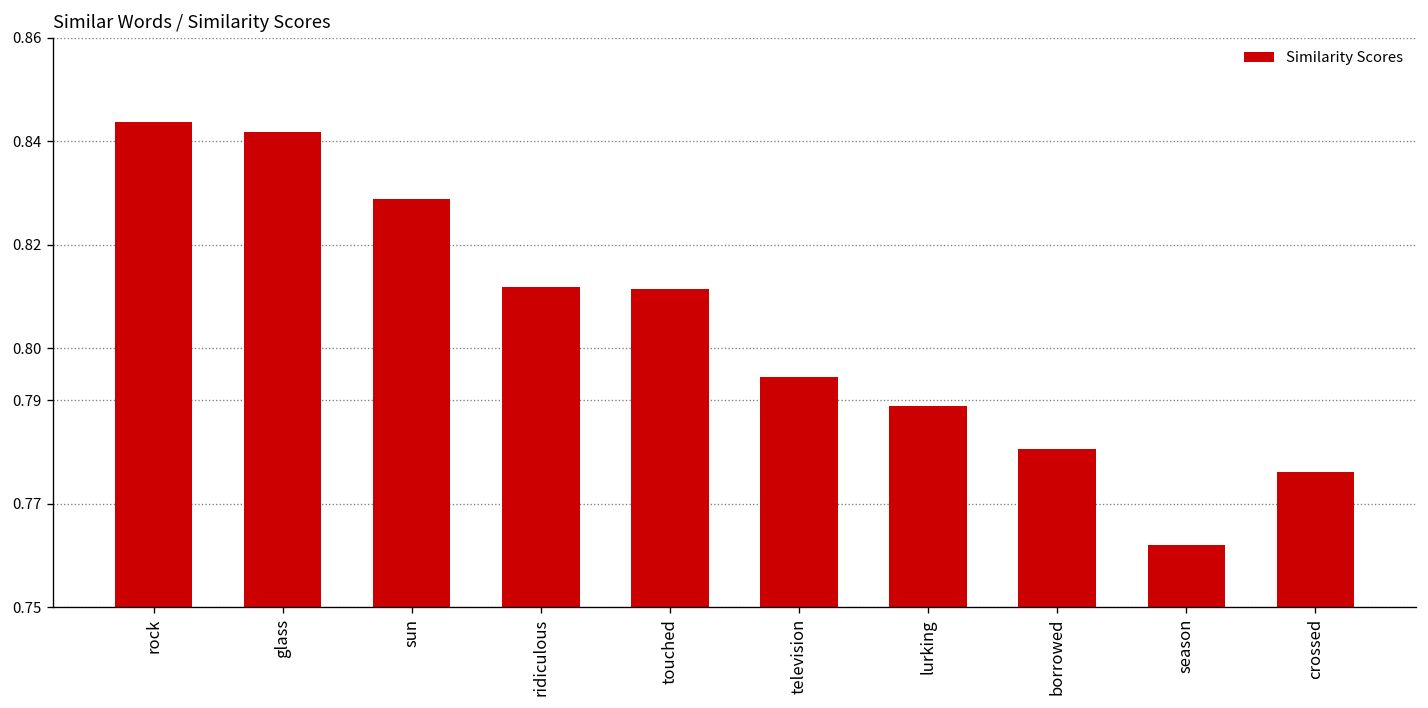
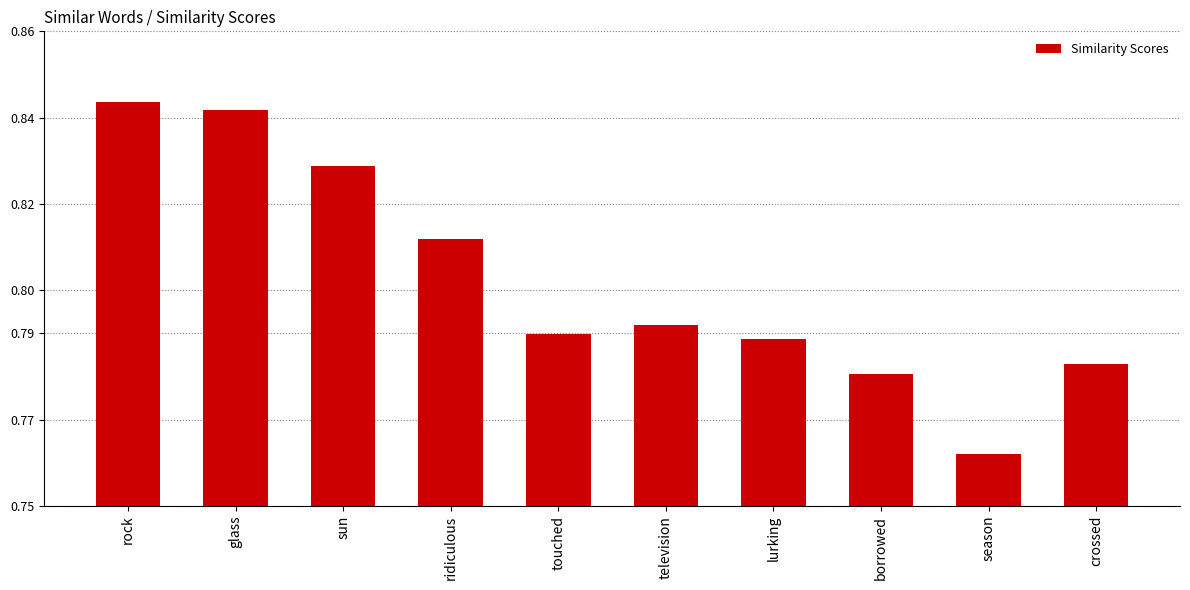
touched: 0.812 -> 0.790
television: 0.795 -> 0.792
crossed: 0.776 -> 0.783
